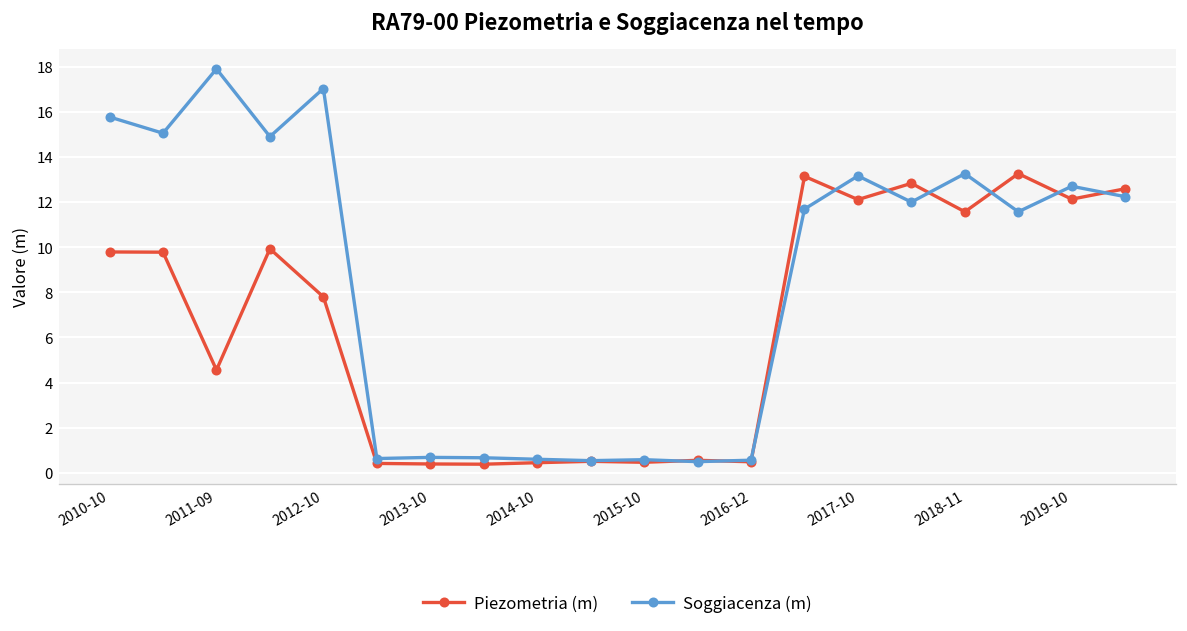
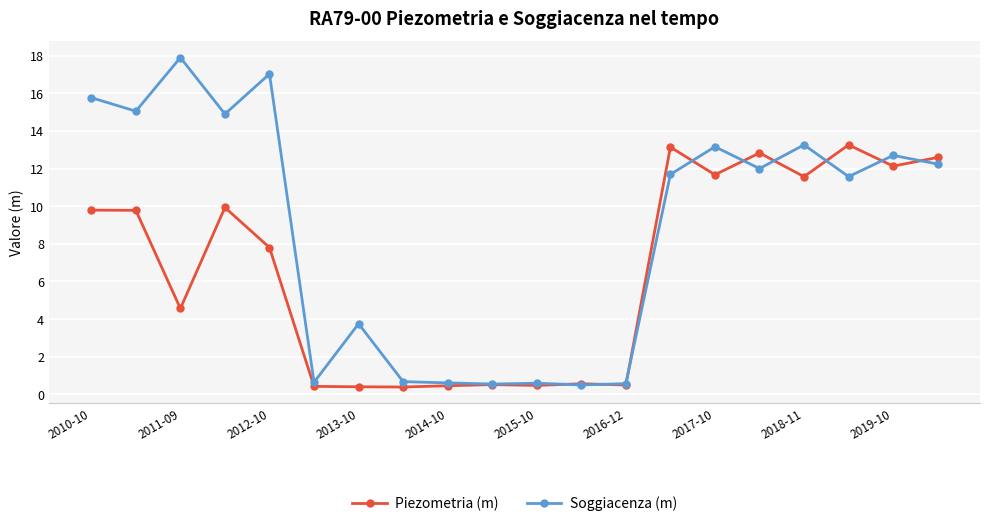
Soggiacenza (m), 2013-10: 0.7 -> 3.8
Piezometria (m), 2017-10: 12.1 -> 11.7
